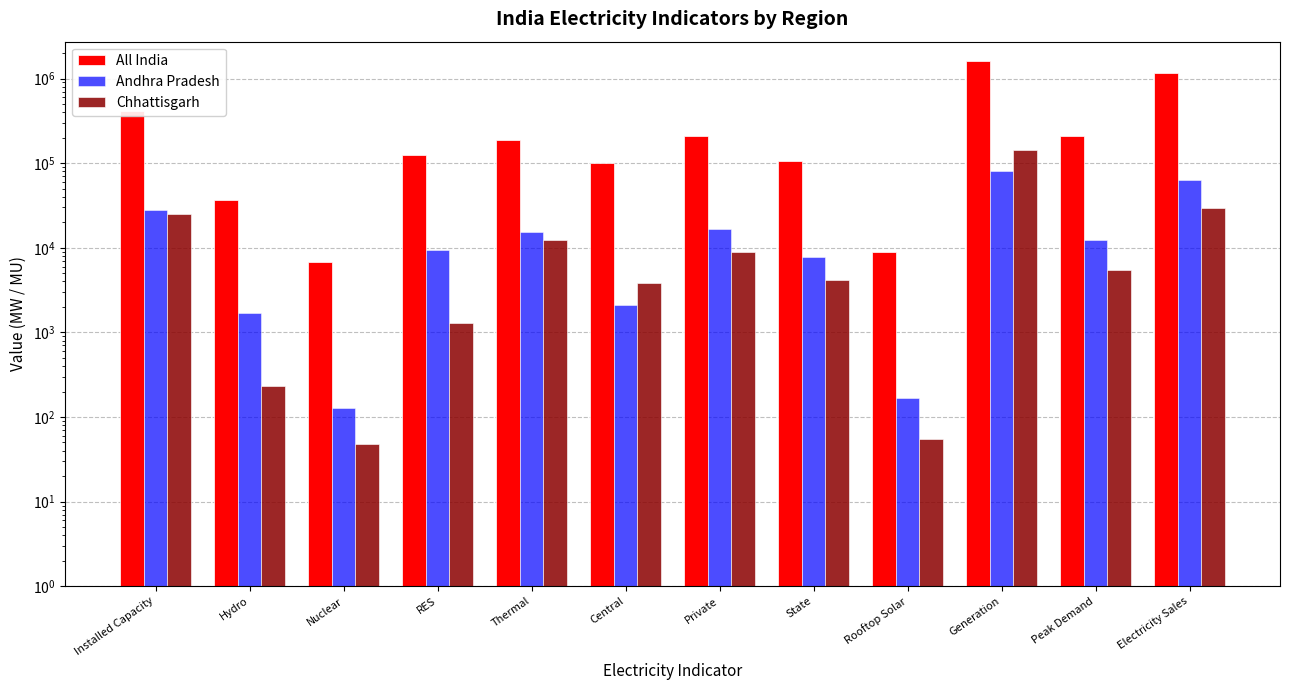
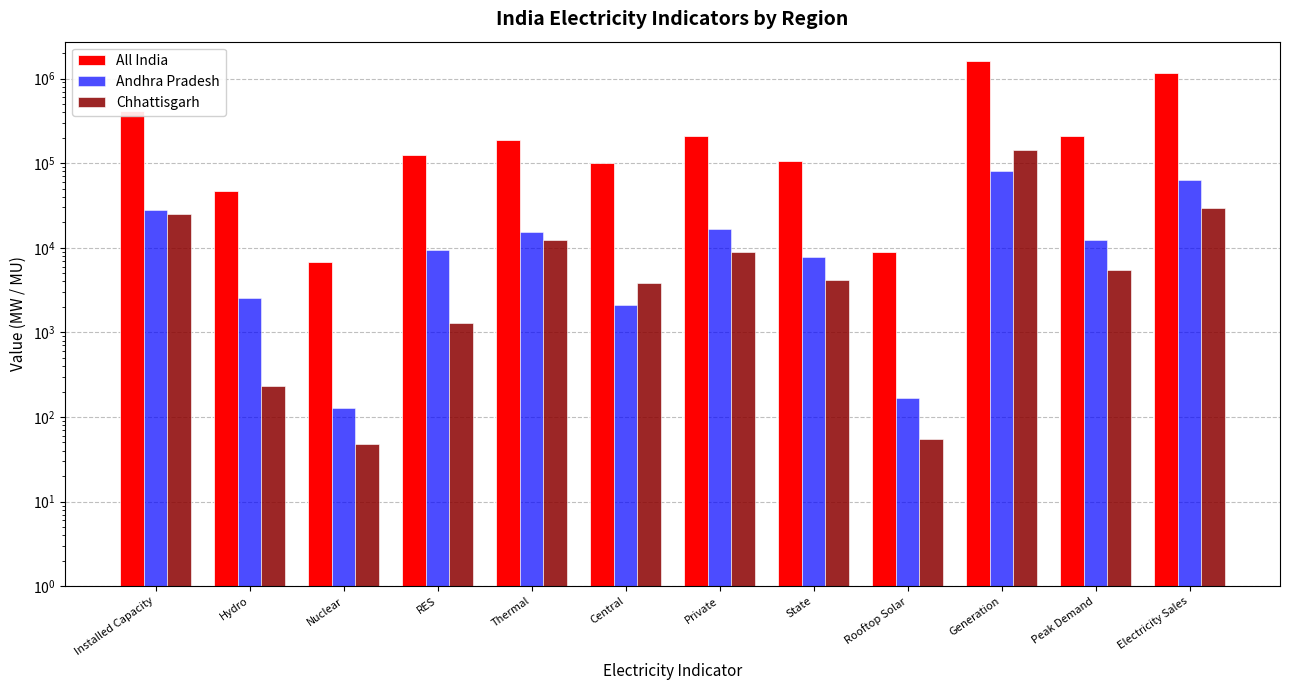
All India, Hydro: 40000 -> 50000
Andhra Pradesh, Hydro: 1700 -> 2500
